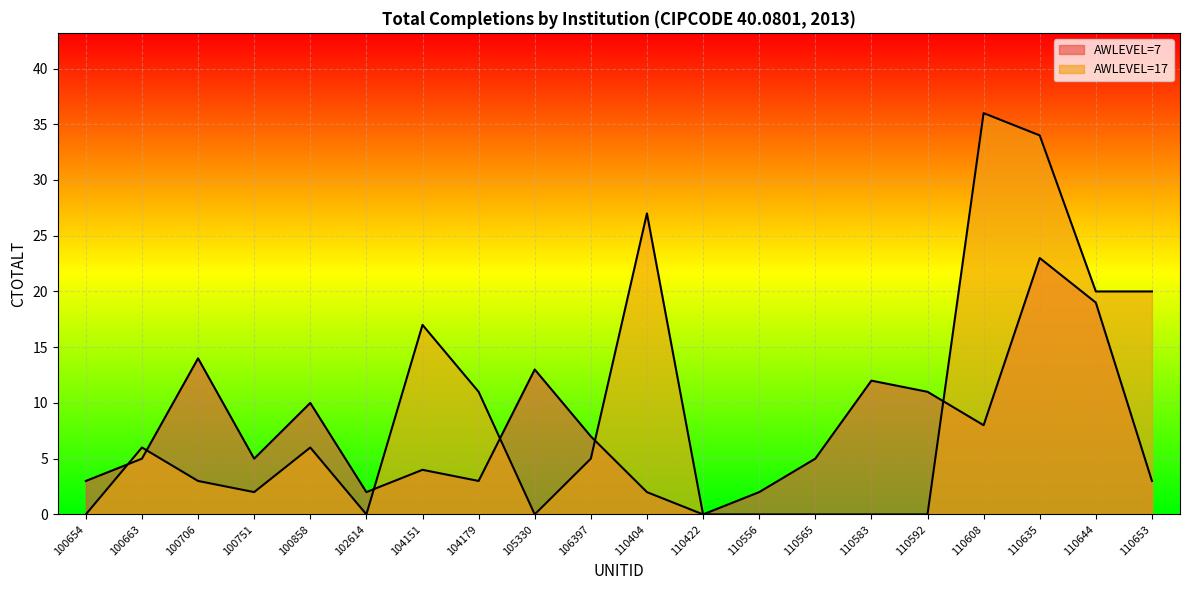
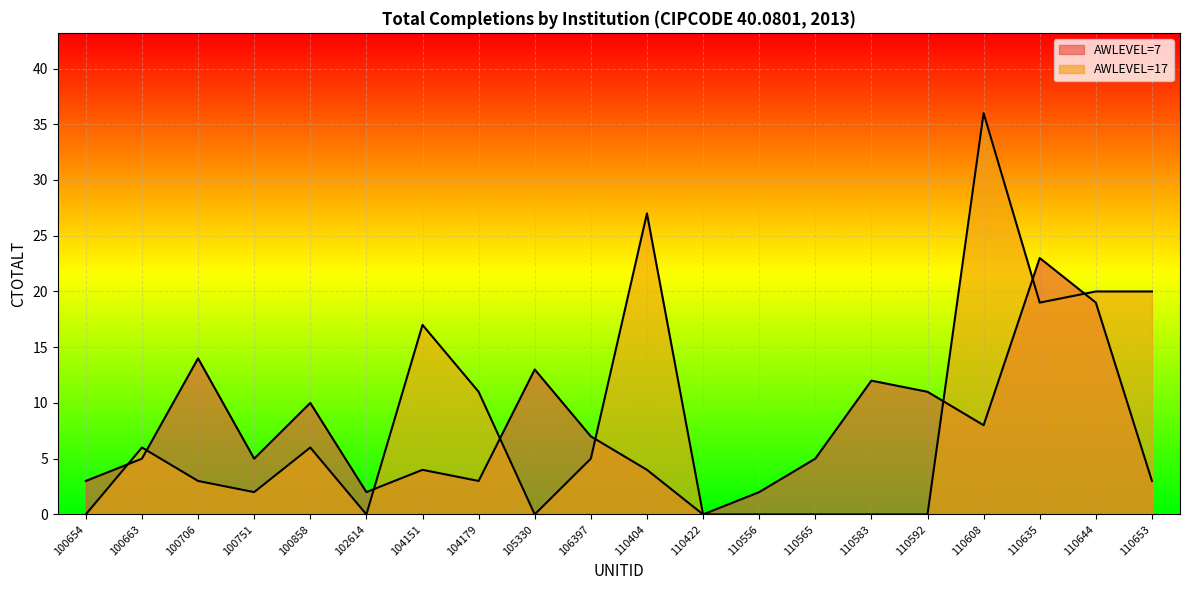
AWLEVEL=7, 110404: 2 -> 4
AWLEVEL=17, 110635: 34 -> 19
